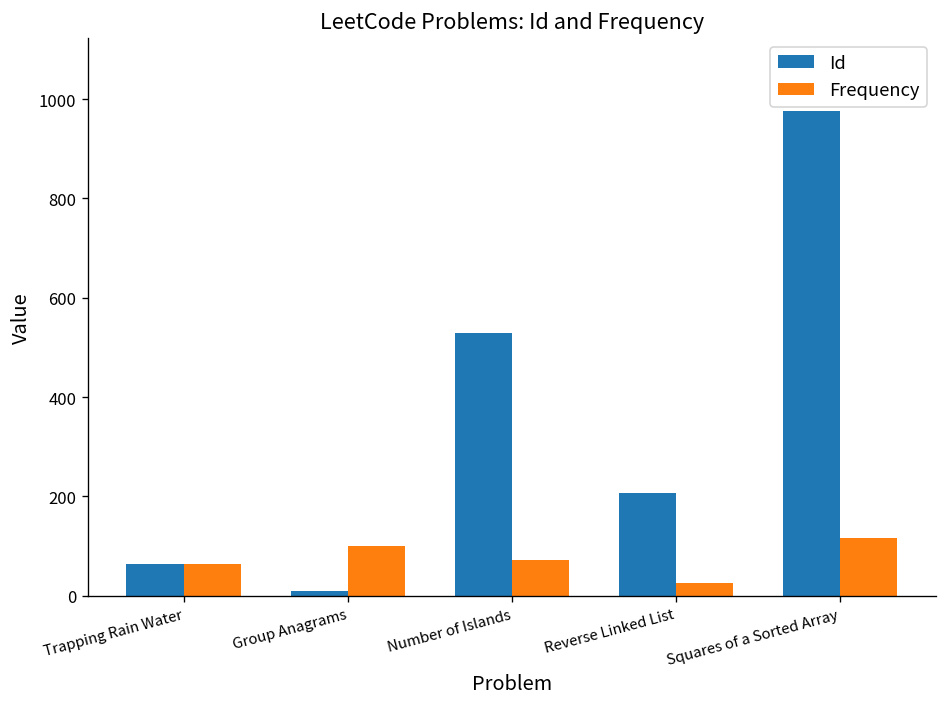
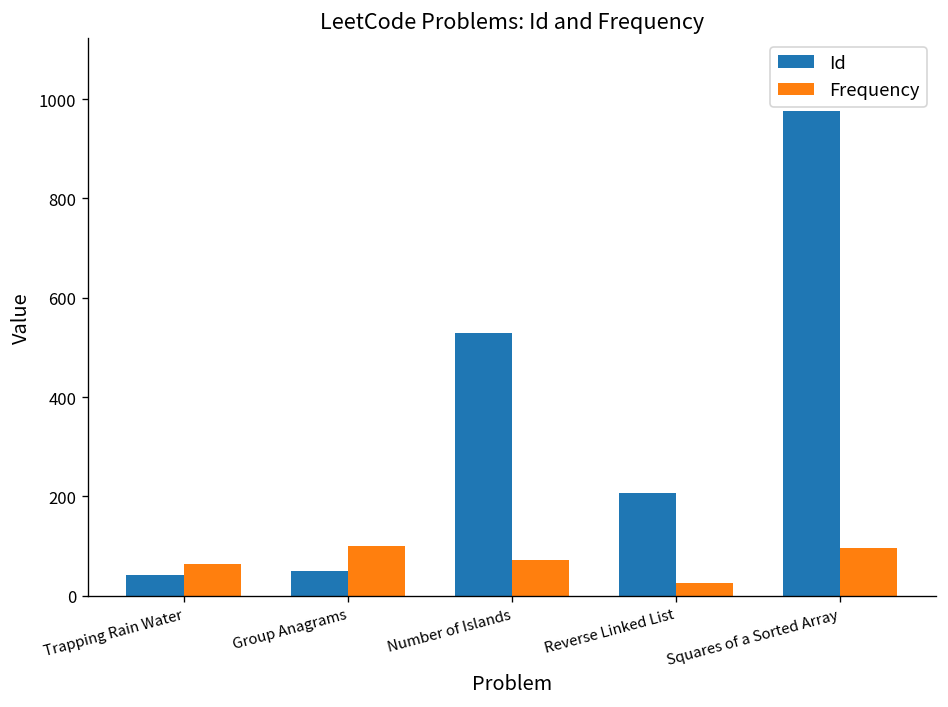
Id, Trapping Rain Water: 60 -> 40
Id, Group Anagrams: 10 -> 50
Frequency, Squares of a Sorted Array: 120 -> 100
